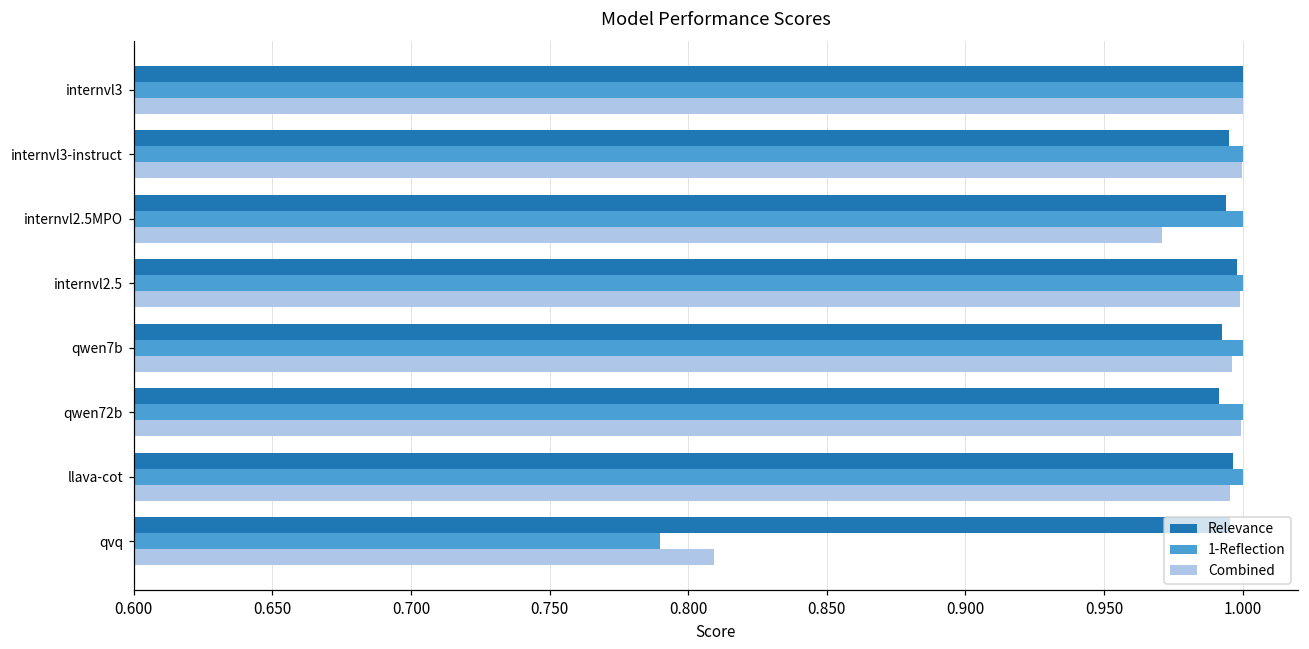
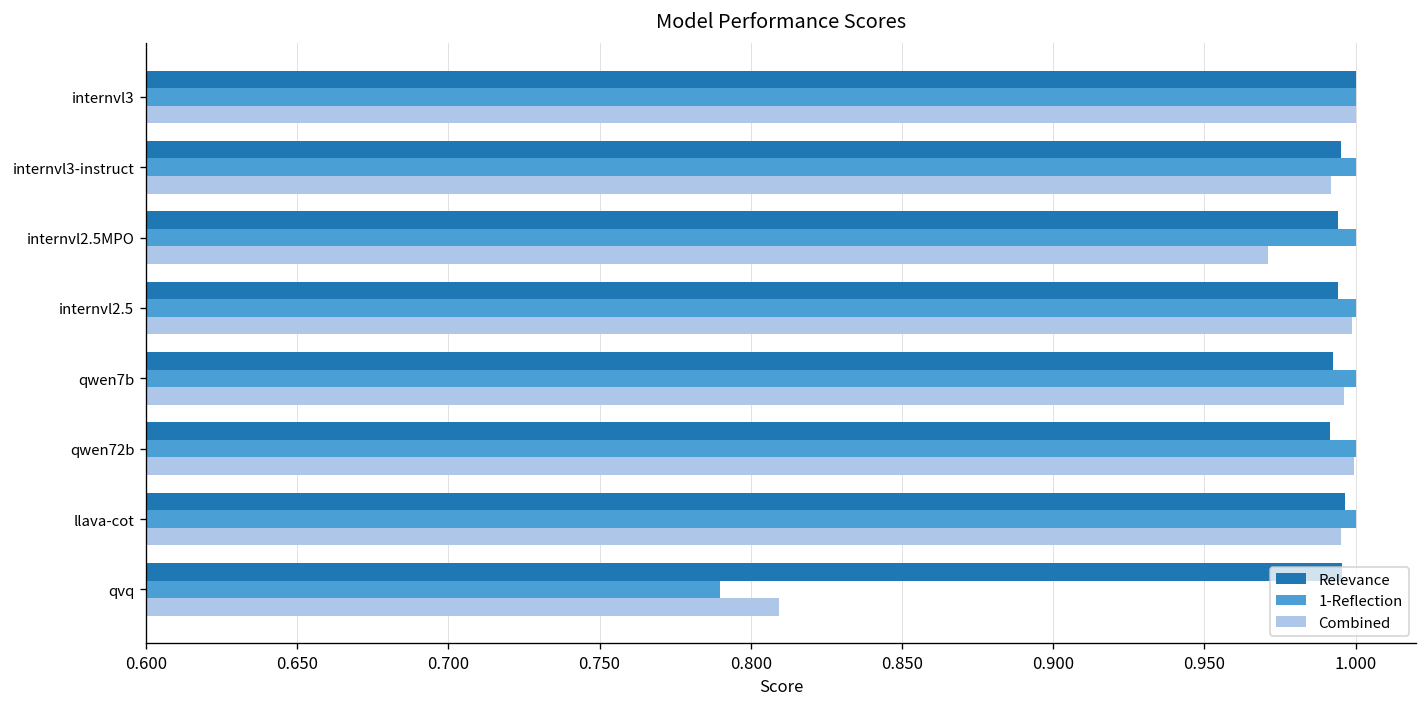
Combined, internvl3-instruct: 1.000 -> 0.992
Relevance, internvl2.5: 0.998 -> 0.994
